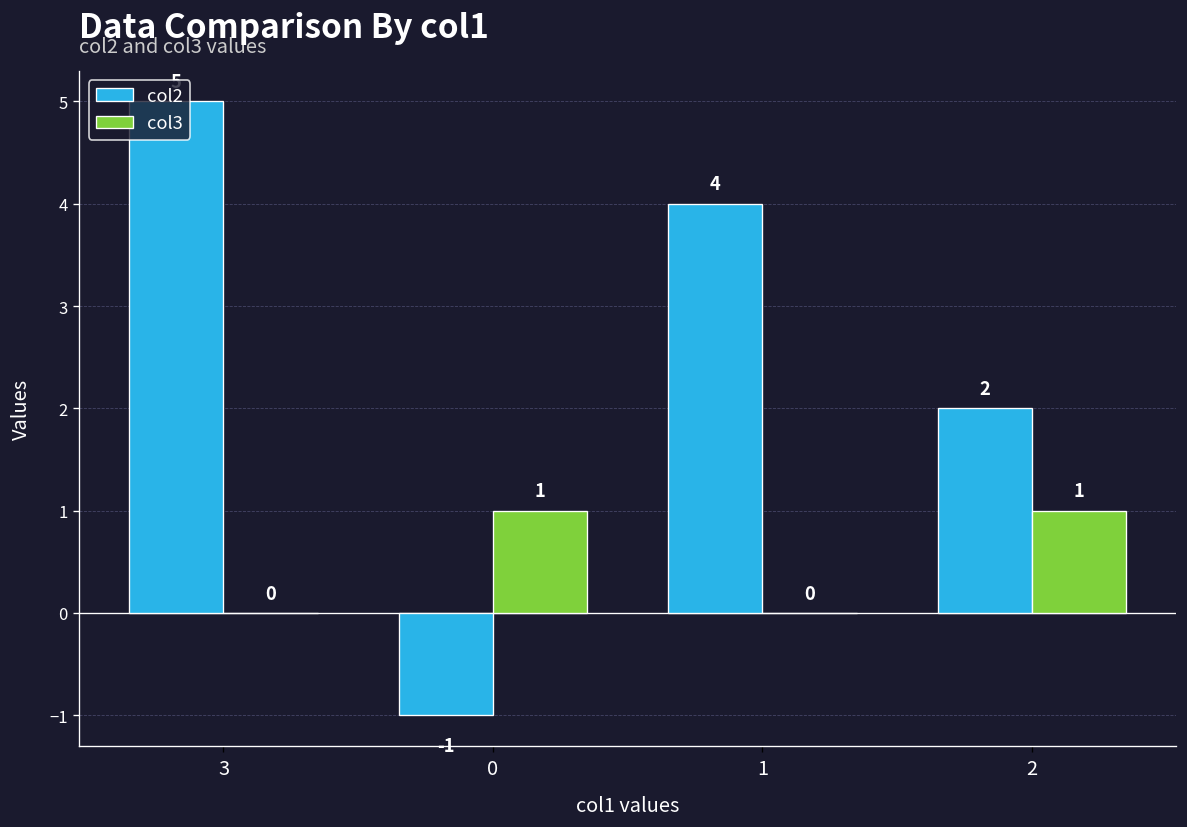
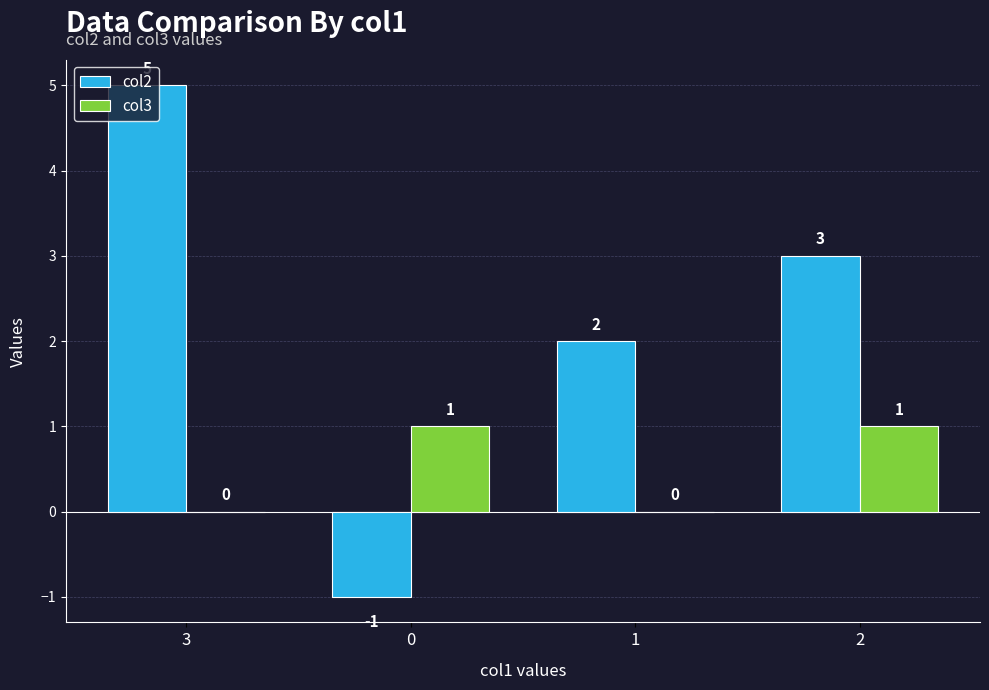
col2, 1: 4 -> 2
col2, 2: 2 -> 3
